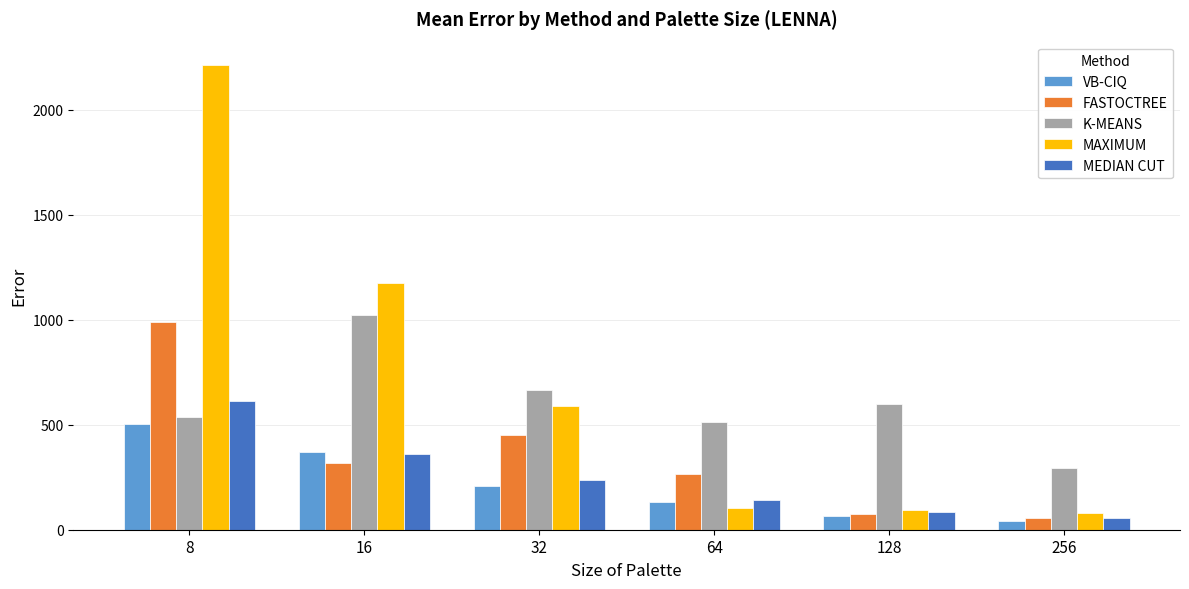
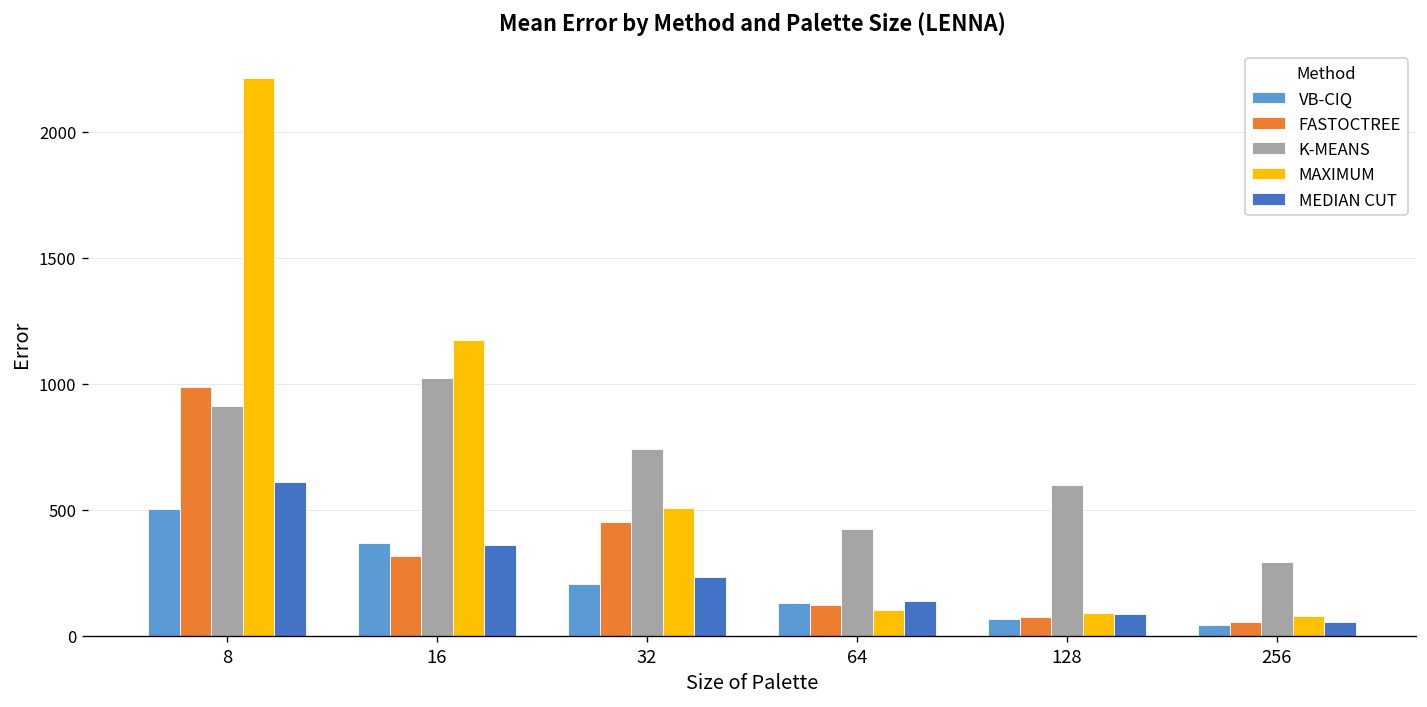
K-MEANS, 8: 540 -> 910
K-MEANS, 32: 660 -> 740
MAXIMUM, 32: 590 -> 510
FASTOCTREE, 64: 270 -> 120
K-MEANS, 64: 520 -> 420
